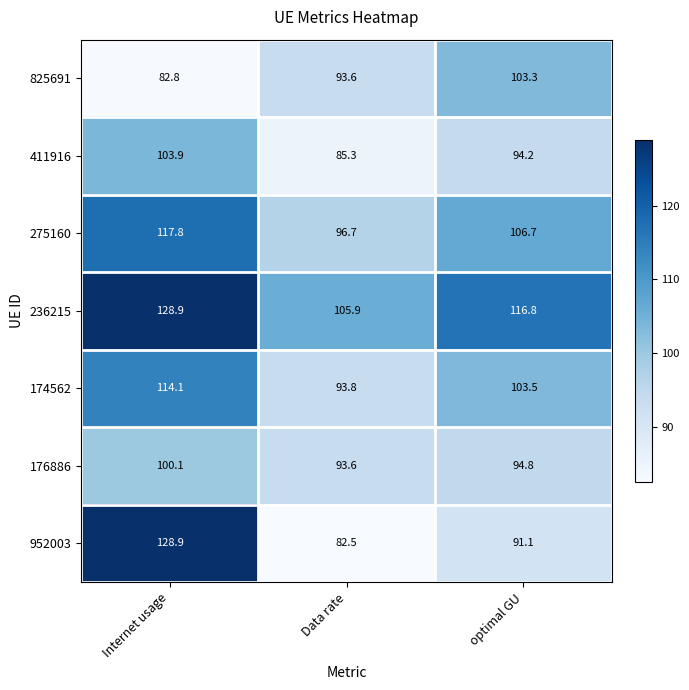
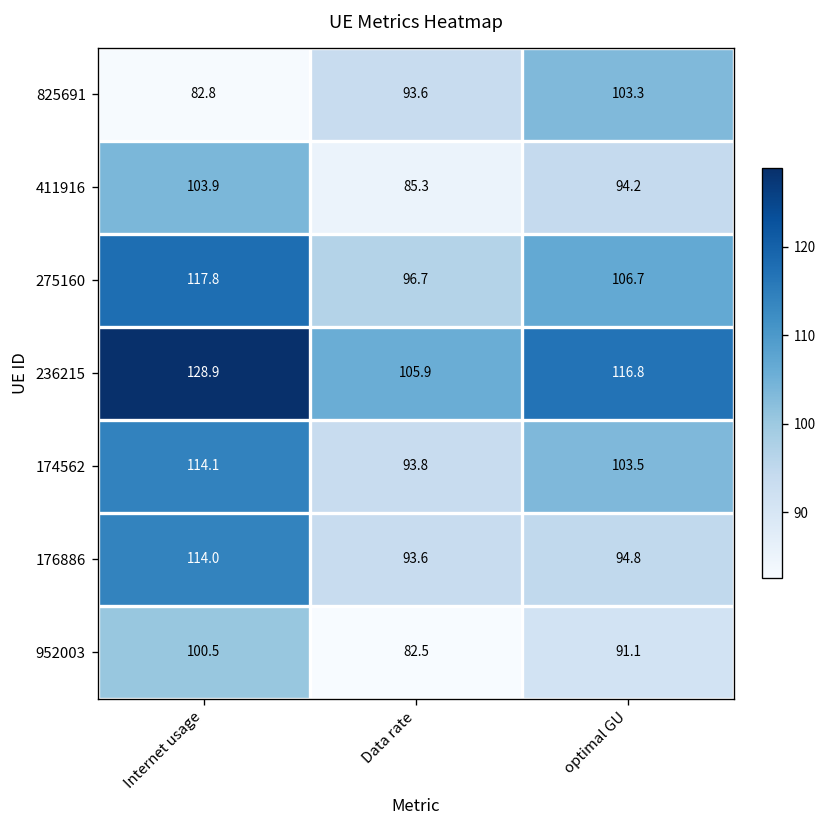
176886, Internet usage: 100.1 -> 114.0
952003, Internet usage: 128.9 -> 100.5
